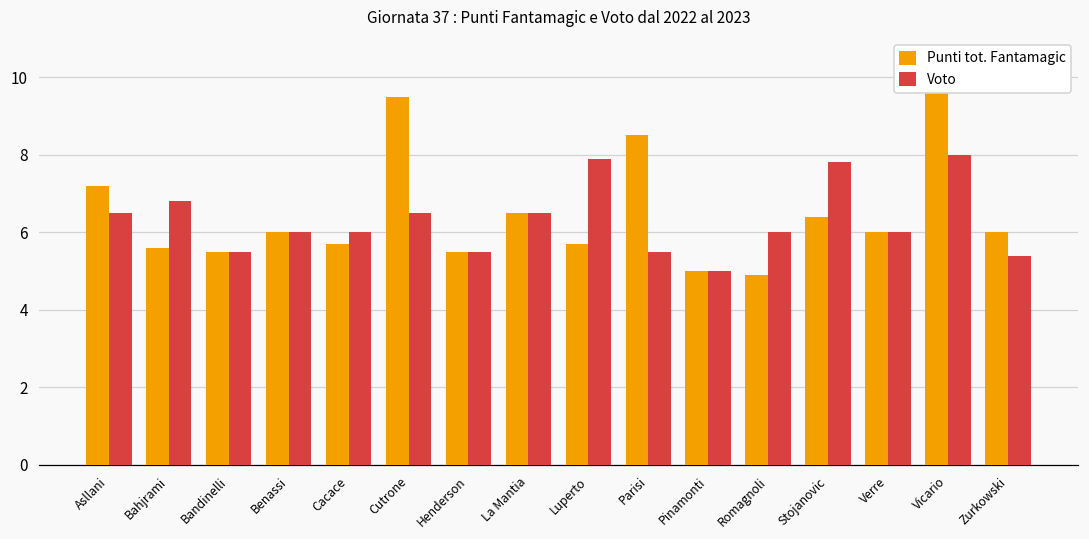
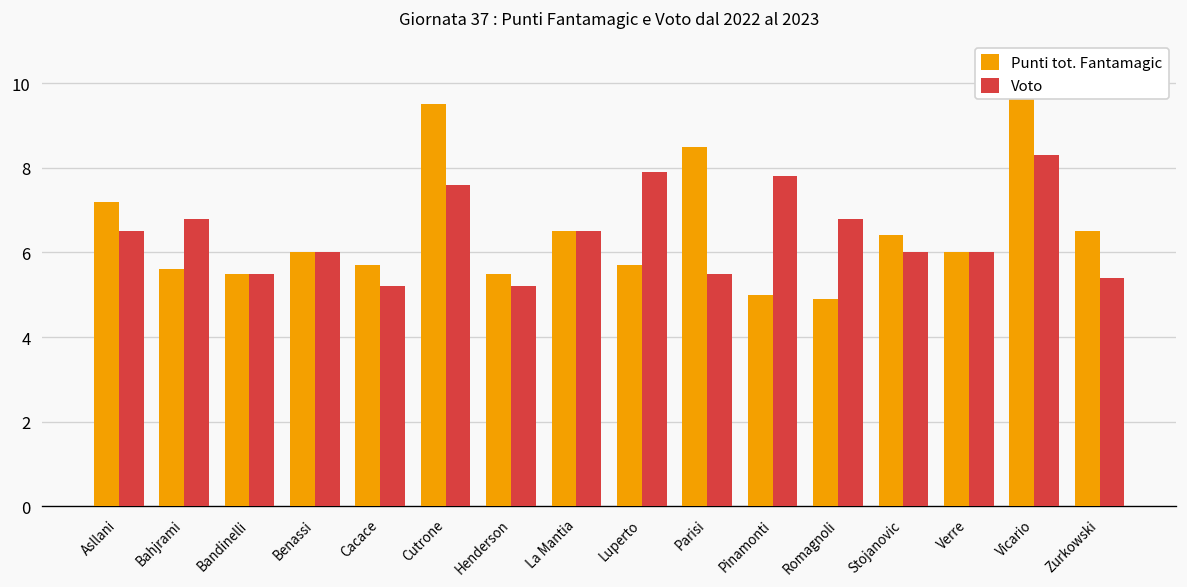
Voto, Cacace: 6.0 -> 5.2
Voto, Cutrone: 6.5 -> 7.6
Voto, Henderson: 5.5 -> 5.2
Voto, Pinamonti: 5.0 -> 7.8
Voto, Romagnoli: 6.0 -> 6.8
Voto, Stojanovic: 7.8 -> 6.0
Voto, Vicario: 8.0 -> 8.3
Punti tot. Fantamagic, Zurkowski: 6.0 -> 6.5
